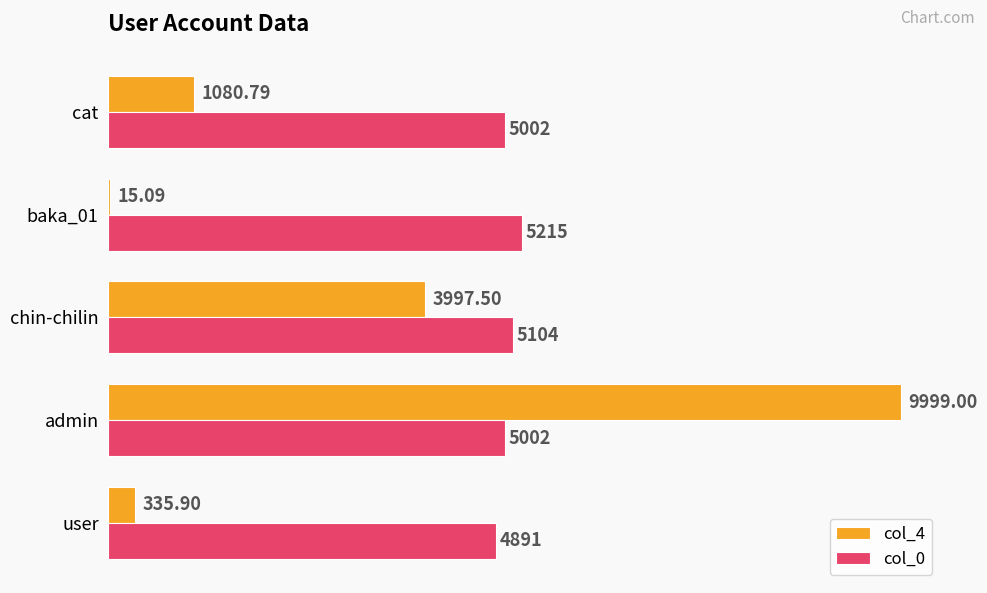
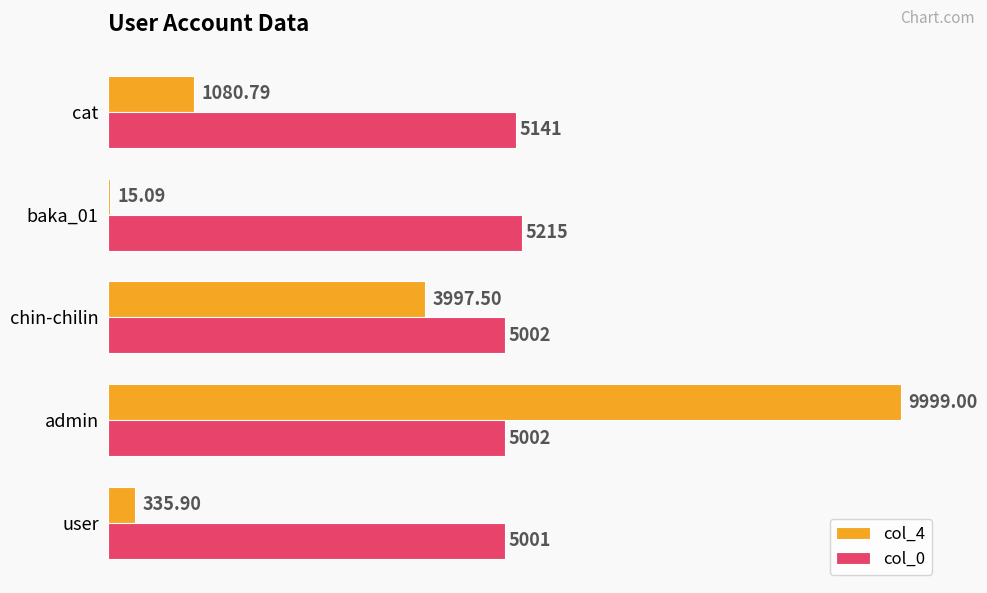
col_0, cat: 5002 -> 5141
col_0, chin-chilin: 5104 -> 5002
col_0, user: 4891 -> 5001
